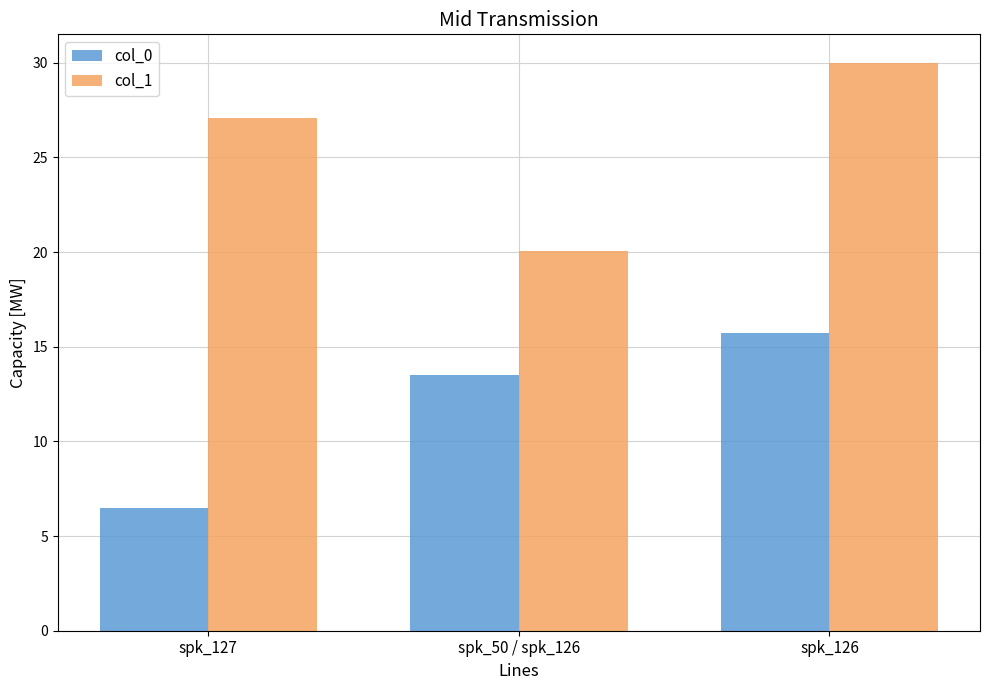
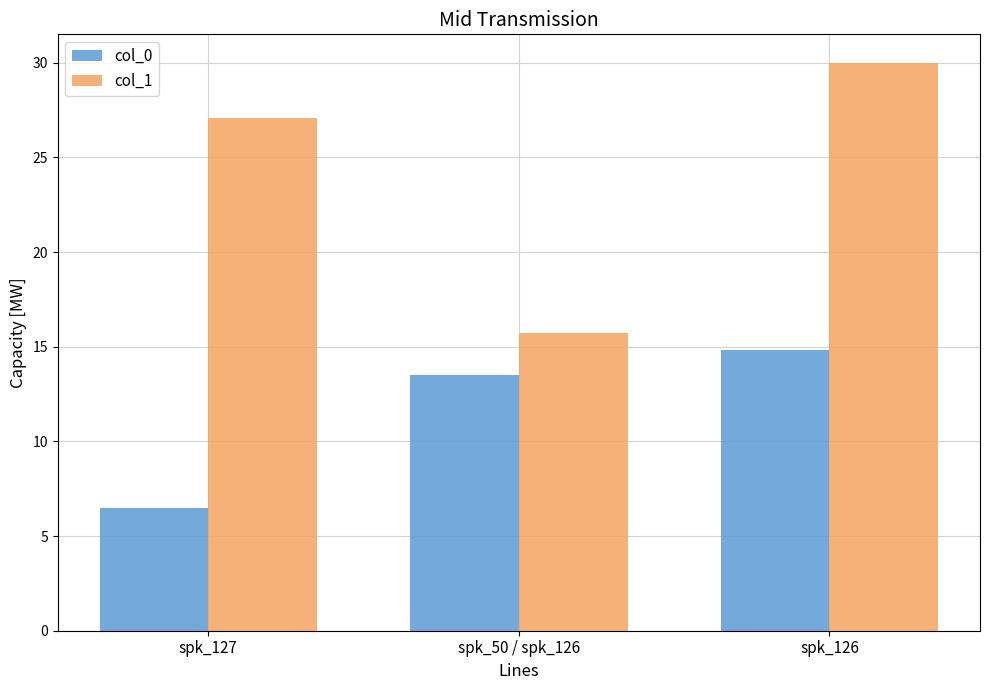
col_1, spk_50 / spk_126: 20.0 -> 15.7
col_0, spk_126: 15.7 -> 14.8
